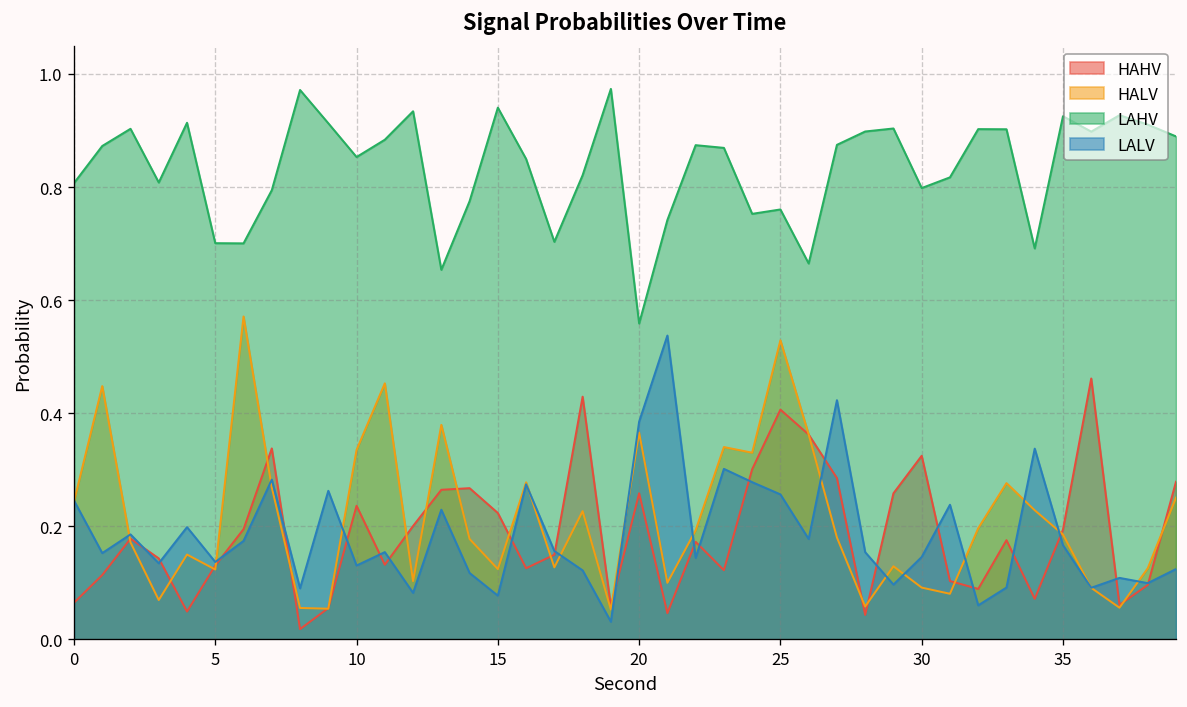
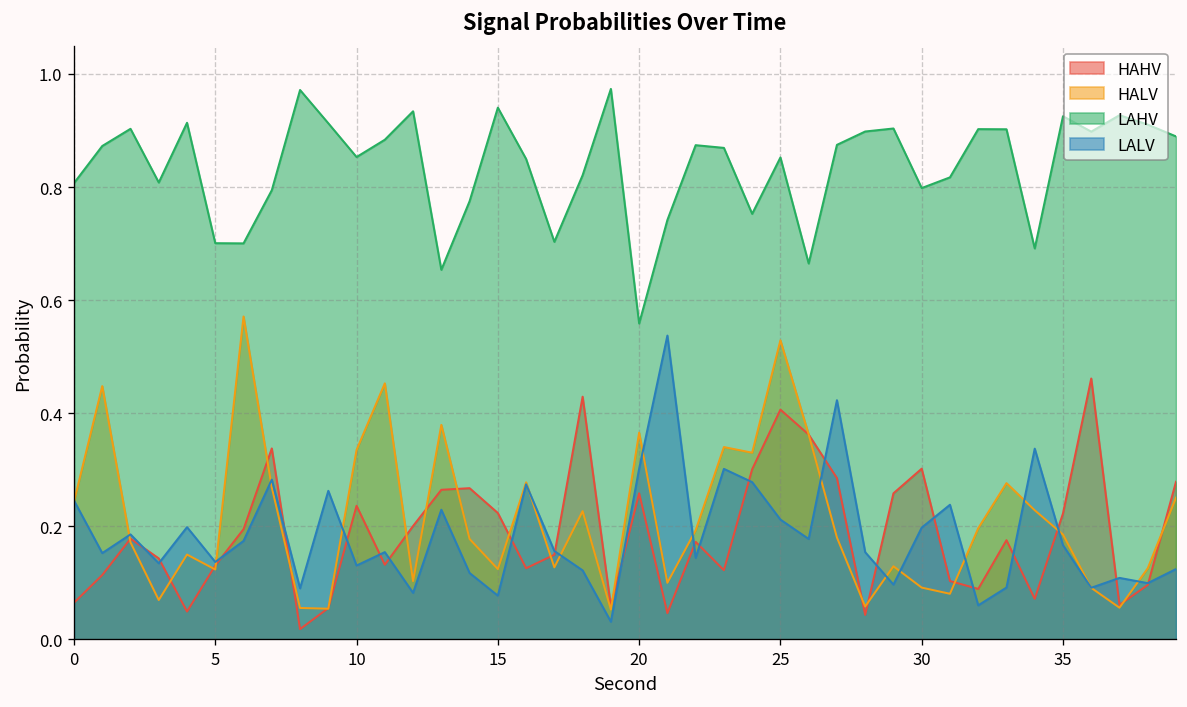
LALV, 20: 0.39 -> 0.30
LAHV, 25: 0.76 -> 0.85
LALV, 25: 0.26 -> 0.21
HAHV, 30: 0.32 -> 0.30
LALV, 30: 0.15 -> 0.20
HAHV, 35: 0.19 -> 0.22
